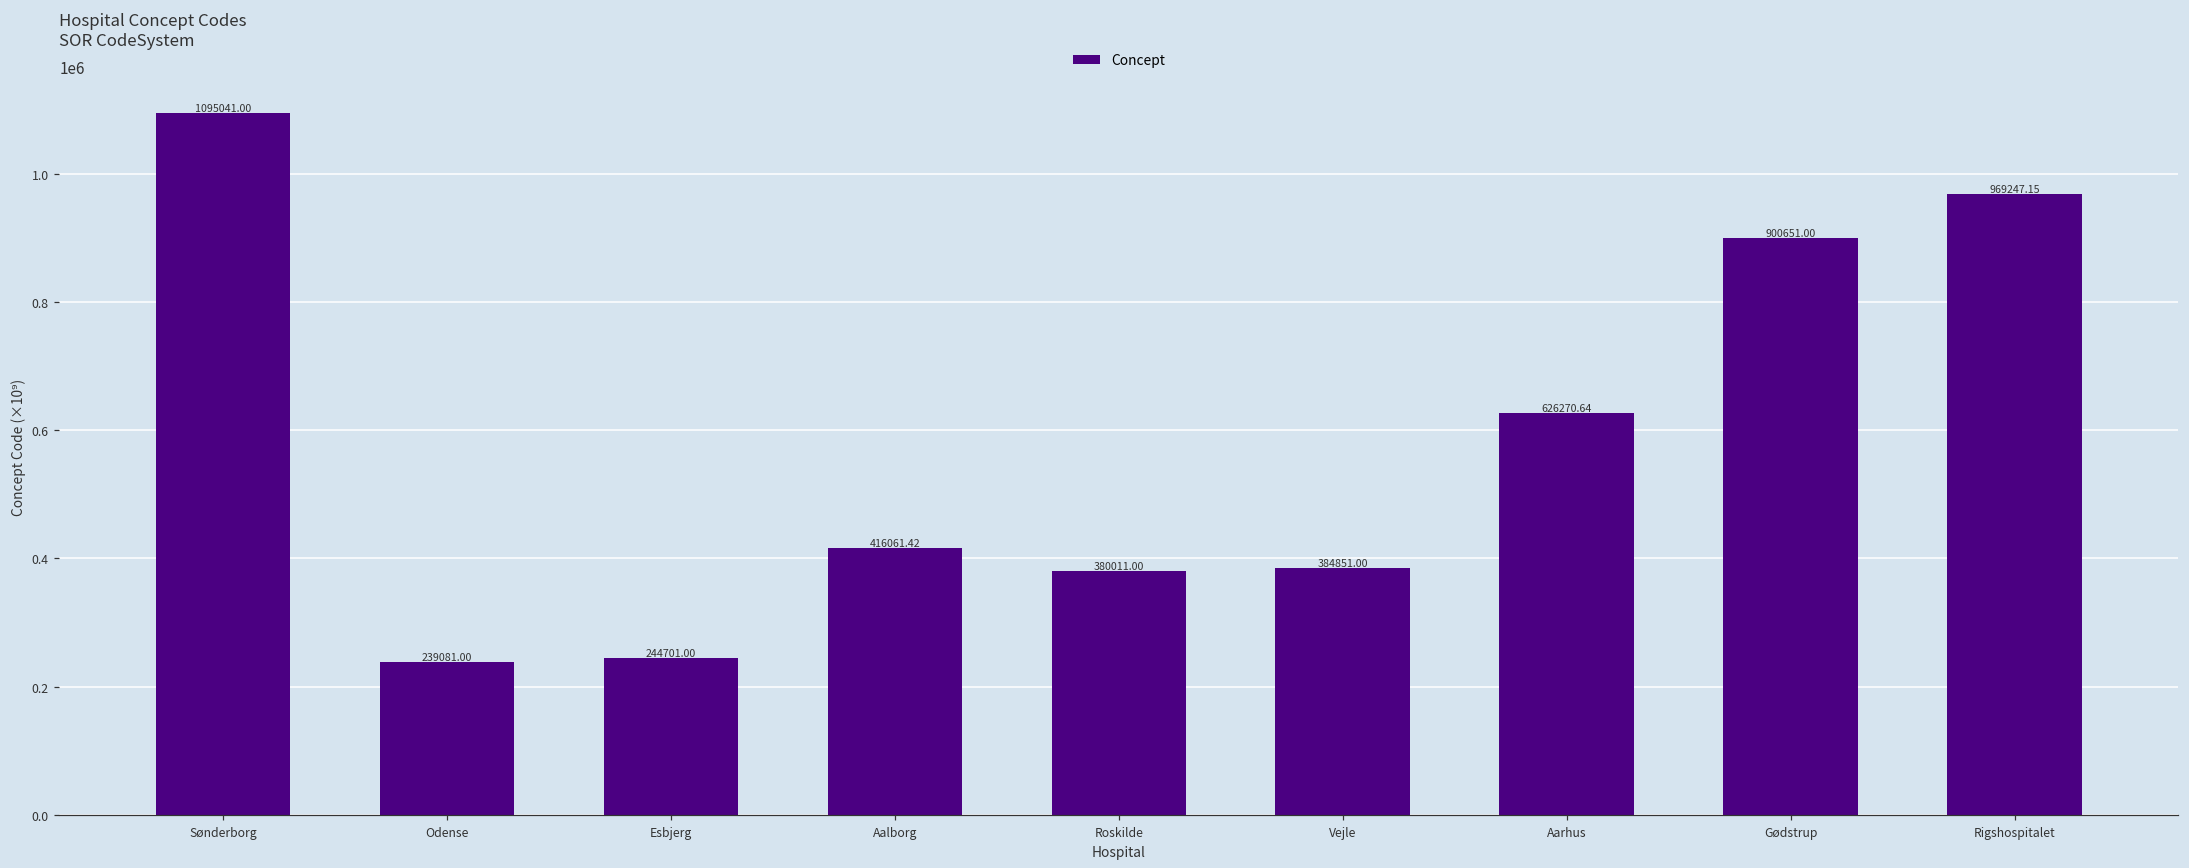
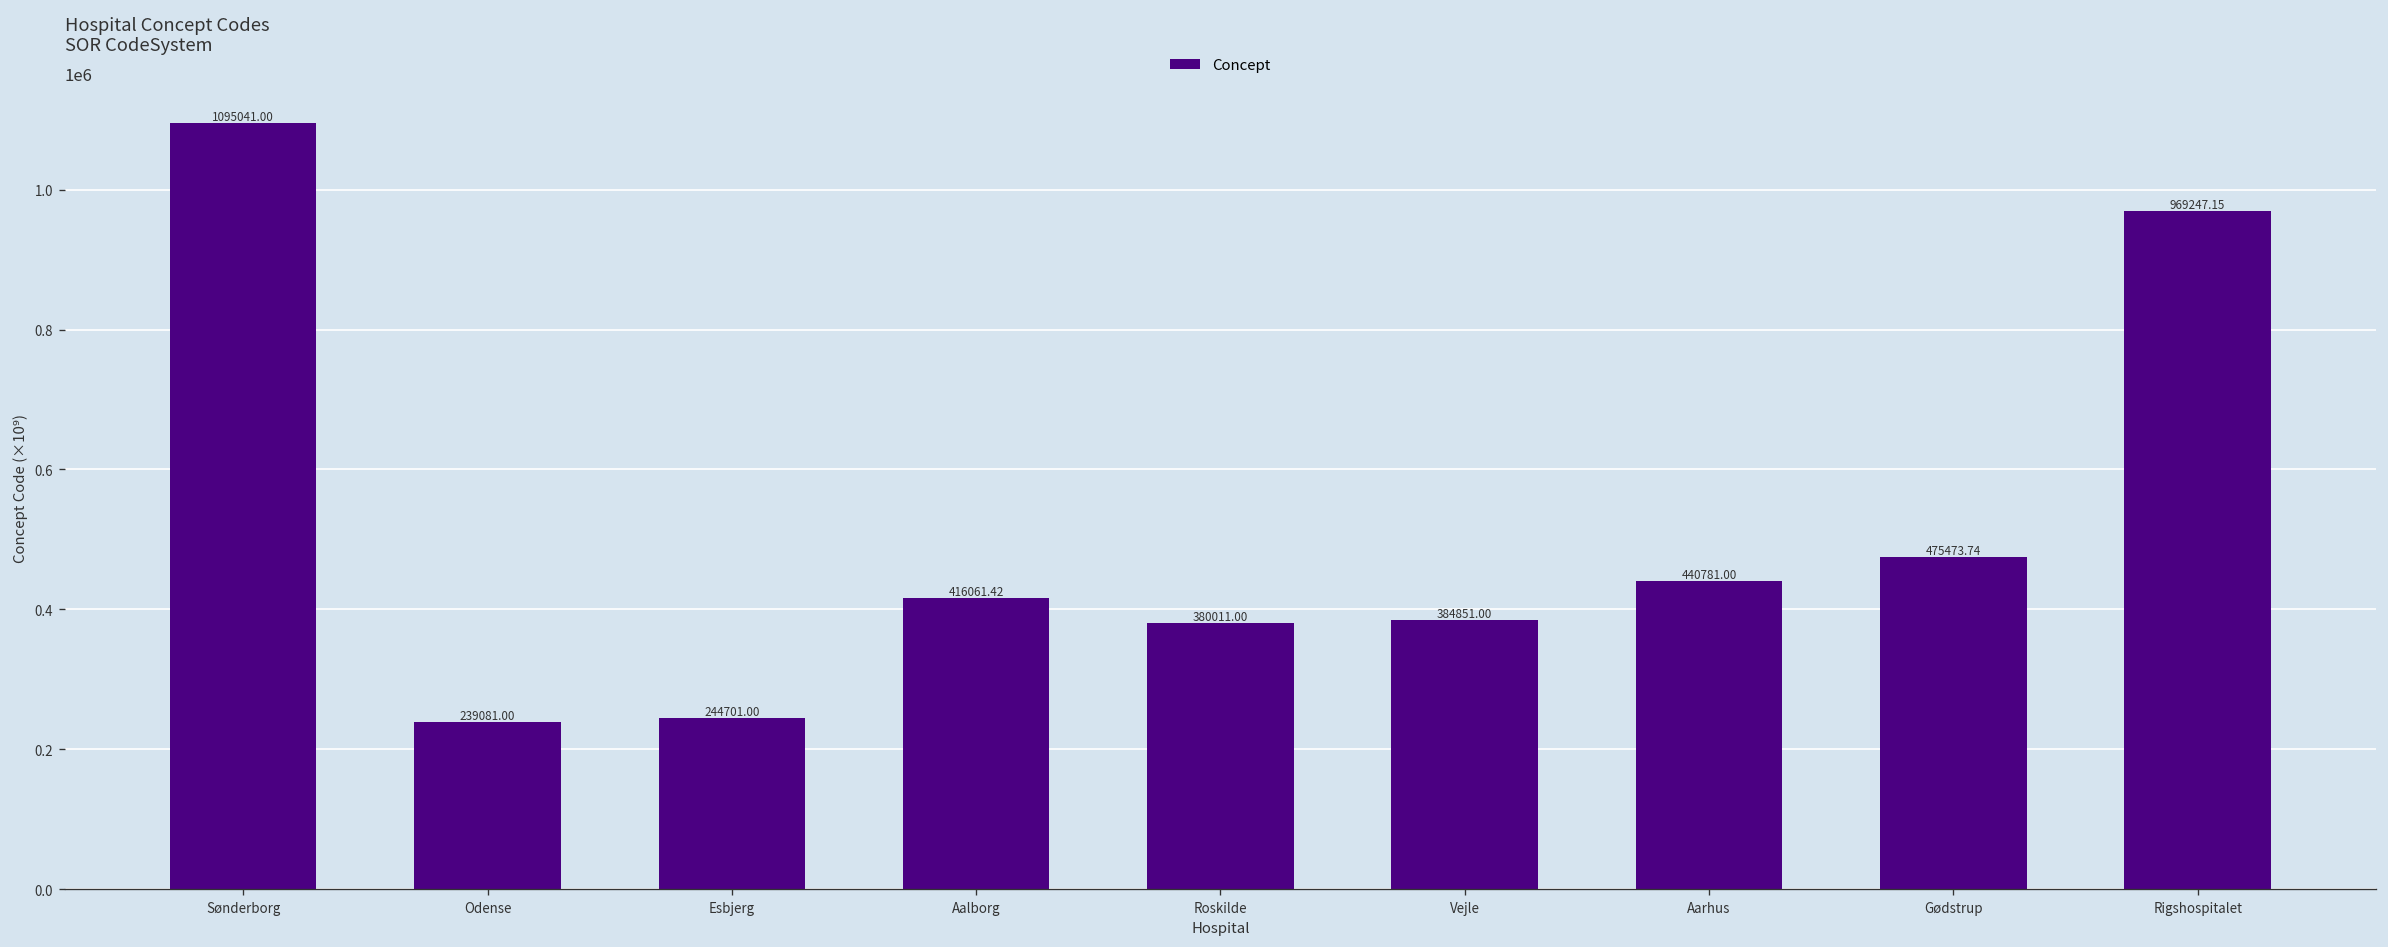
Aarhus: 626270.64 -> 440781.00
Gødstrup: 900651.00 -> 475473.74
